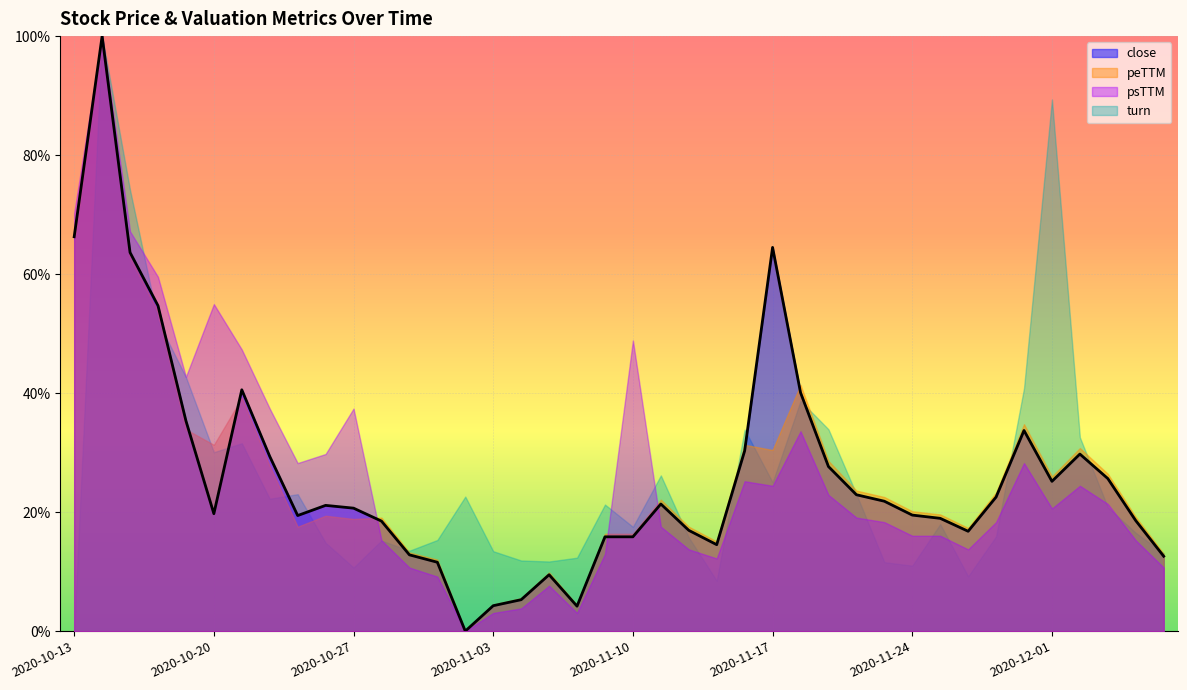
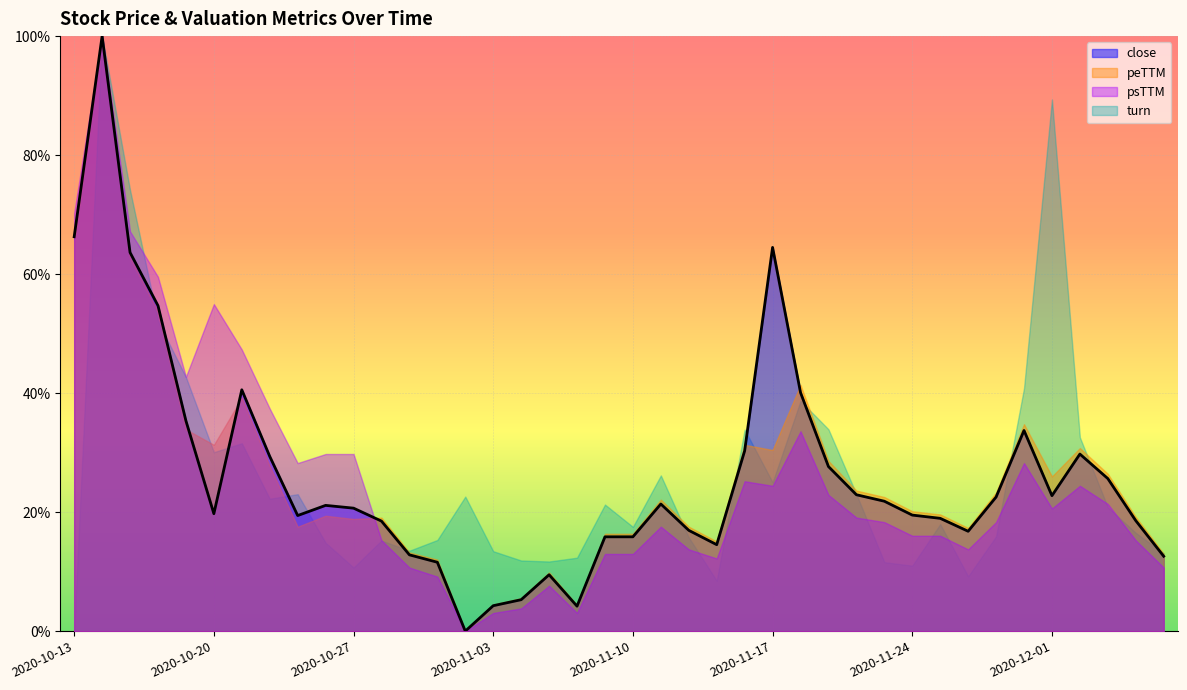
psTTM, 2020-10-27: 37% -> 30%
psTTM, 2020-11-10: 49% -> 13%
close, 2020-12-01: 25% -> 23%
